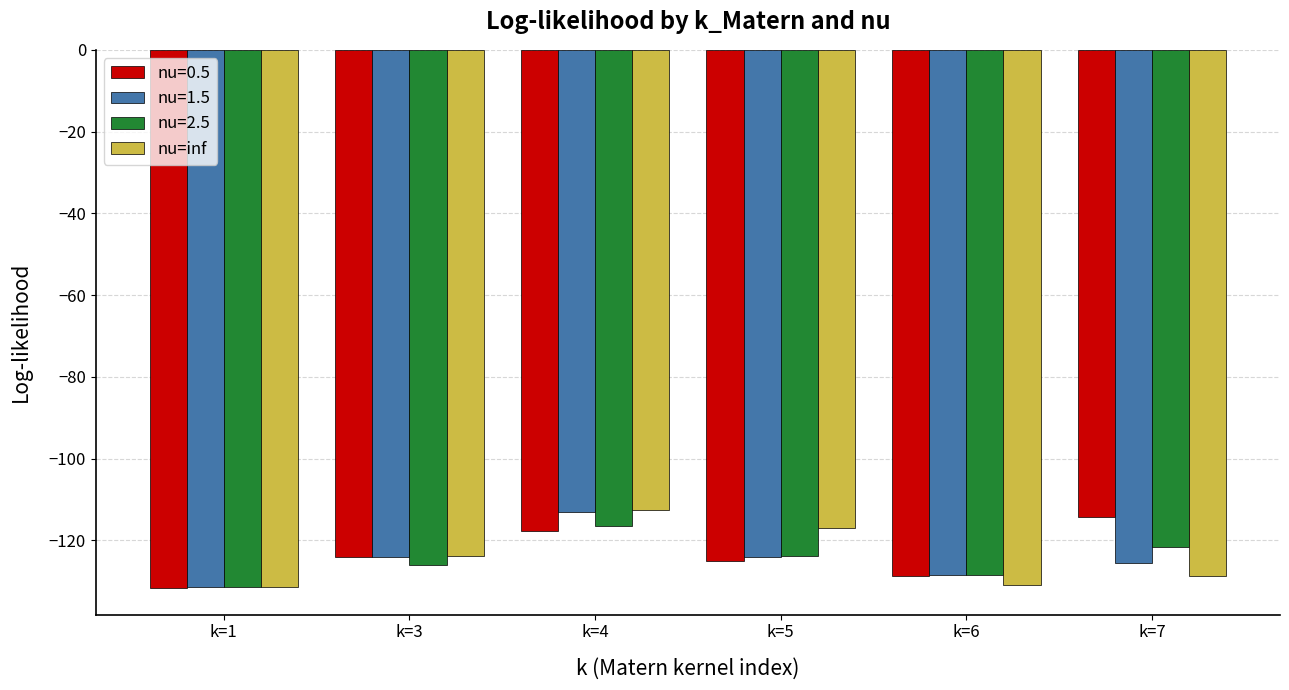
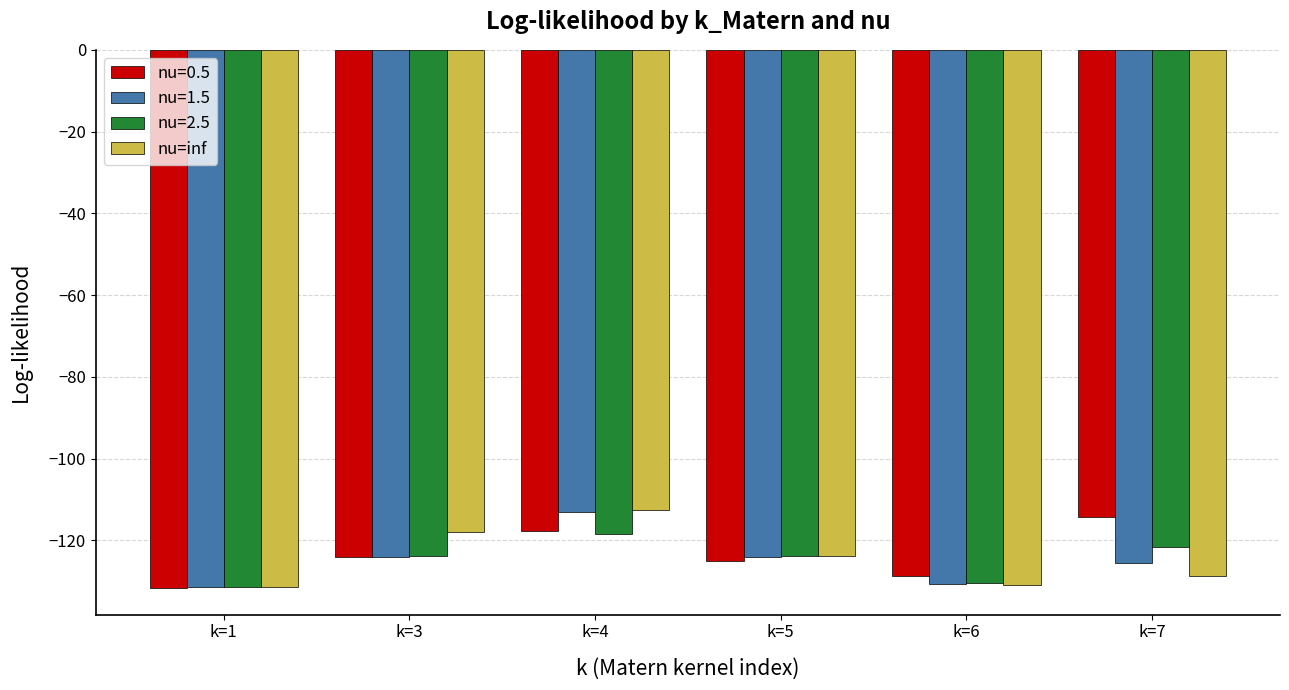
nu=2.5, k=3: -126 -> -124
nu=inf, k=3: -124 -> -118
nu=2.5, k=4: -117 -> -119
nu=inf, k=5: -117 -> -124
nu=1.5, k=6: -129 -> -131
nu=2.5, k=6: -129 -> -131
